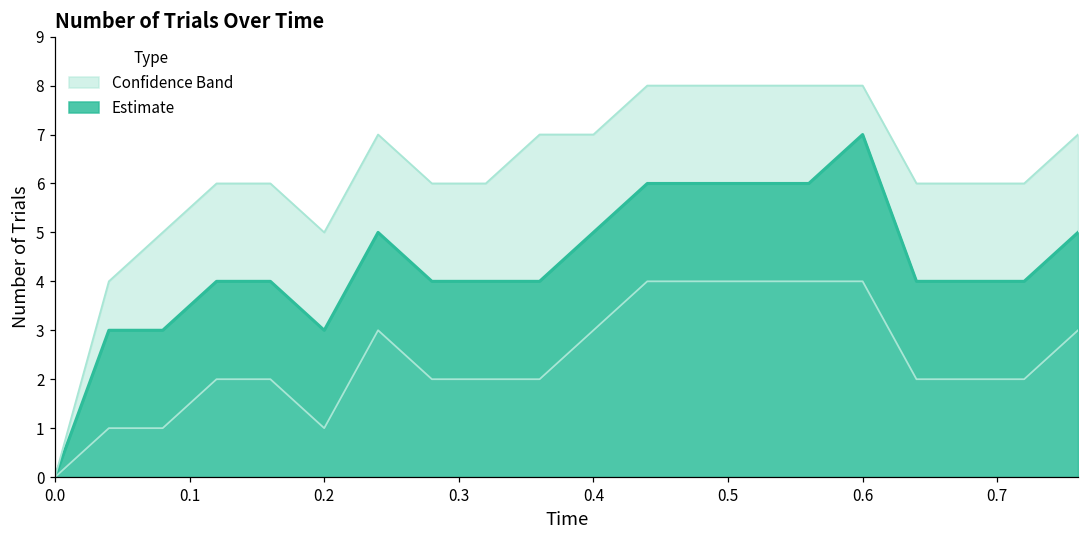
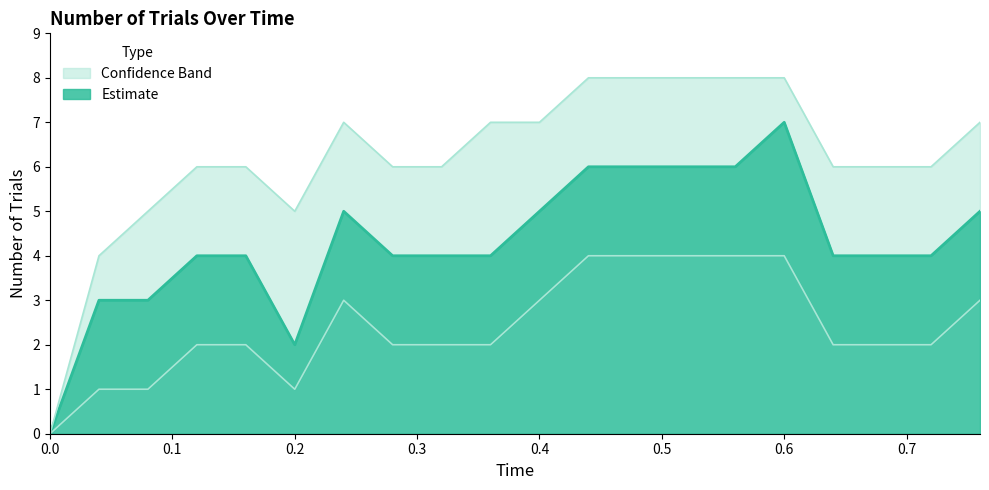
Estimate, 0.2: 3 -> 2
